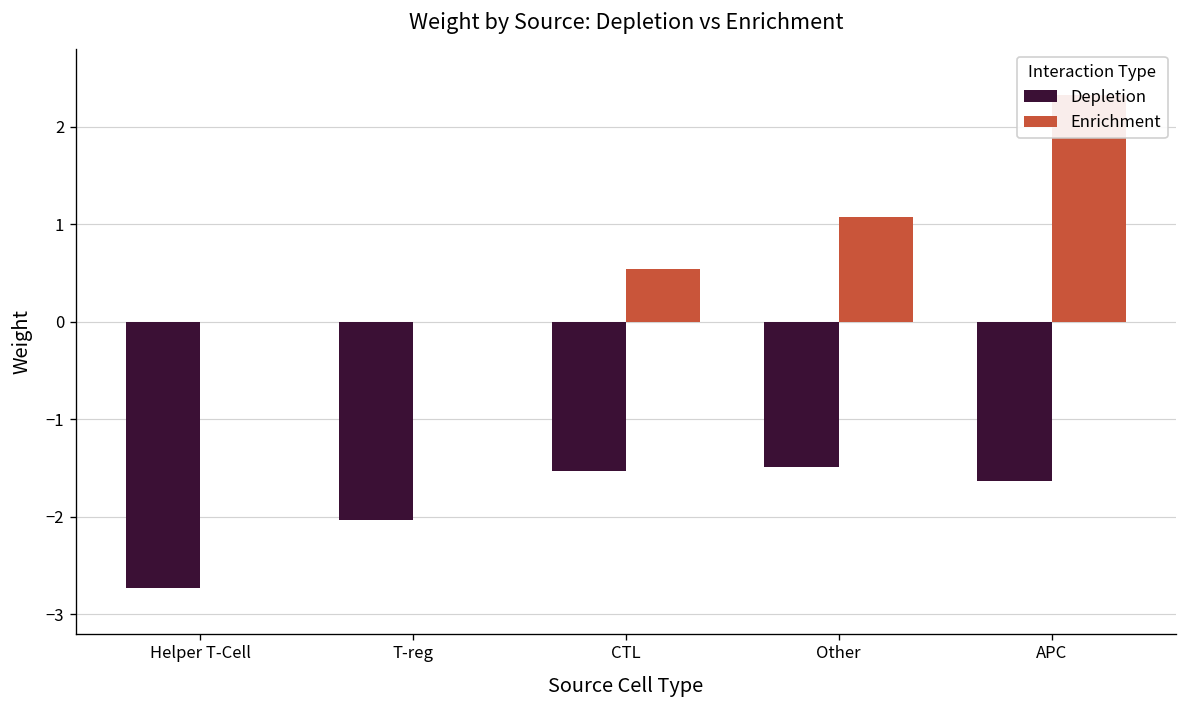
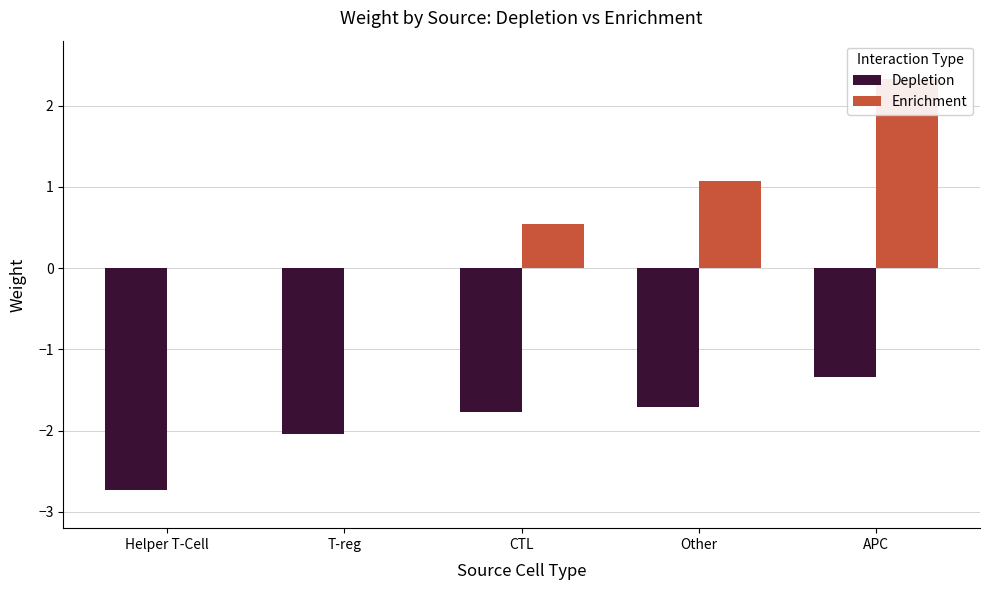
Depletion, CTL: -1.5 -> -1.8
Depletion, Other: -1.5 -> -1.7
Depletion, APC: -1.6 -> -1.3
